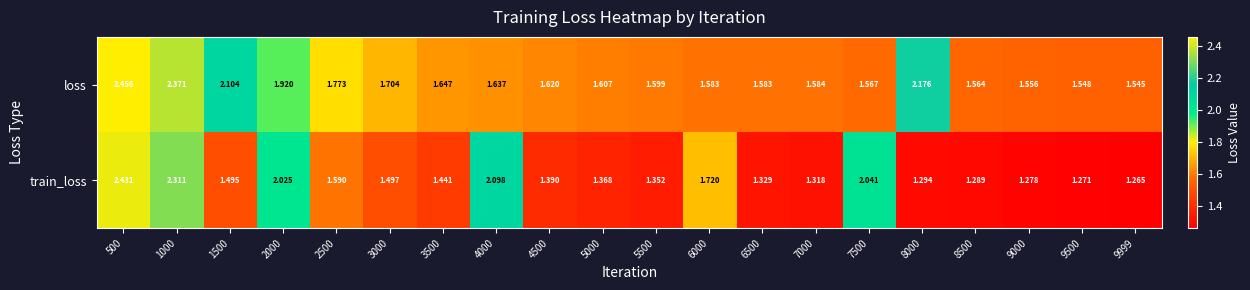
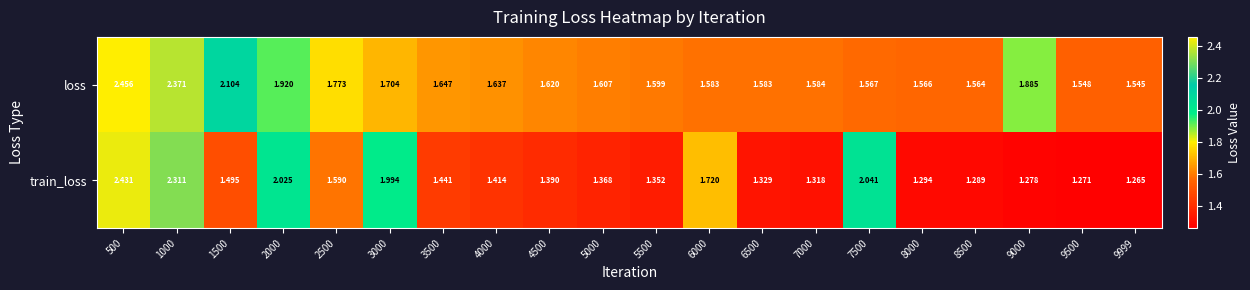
loss, 8000: 2.176 -> 1.566
loss, 9000: 1.556 -> 1.885
train_loss, 3000: 1.497 -> 1.994
train_loss, 4000: 2.098 -> 1.414
